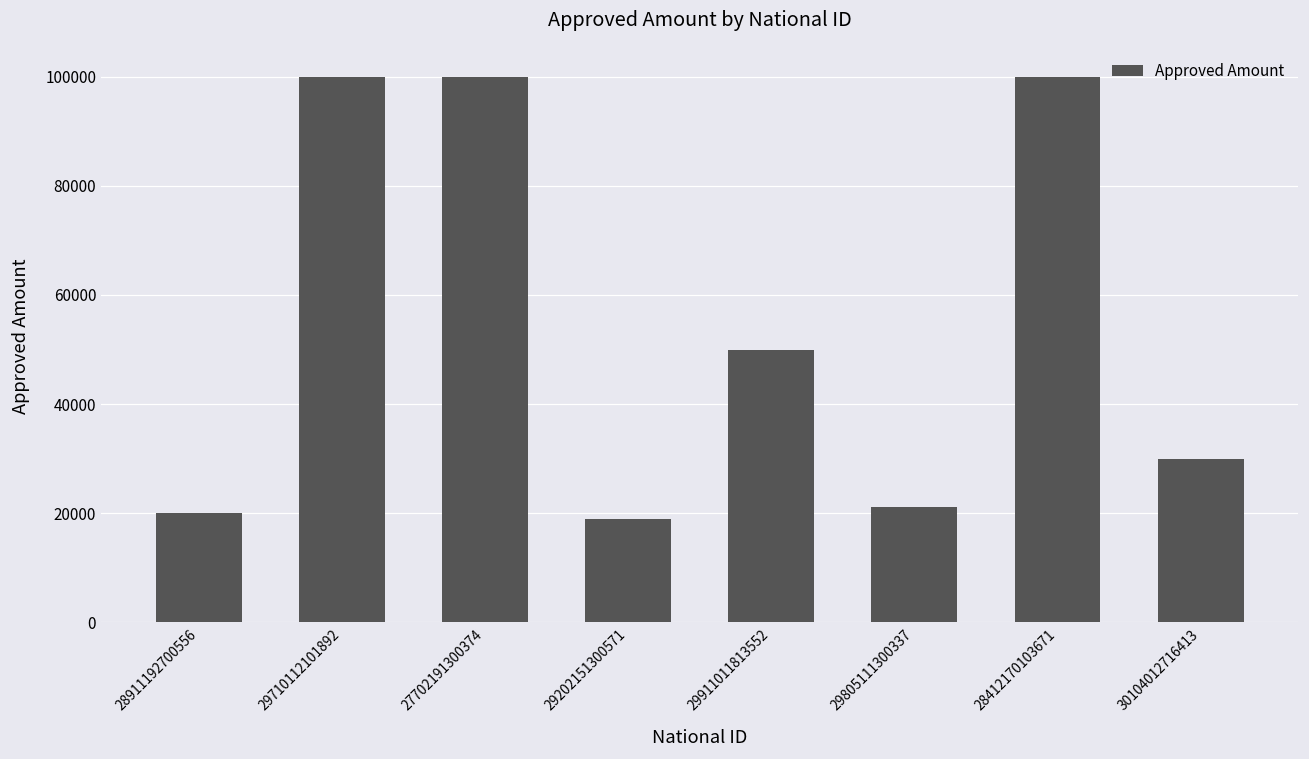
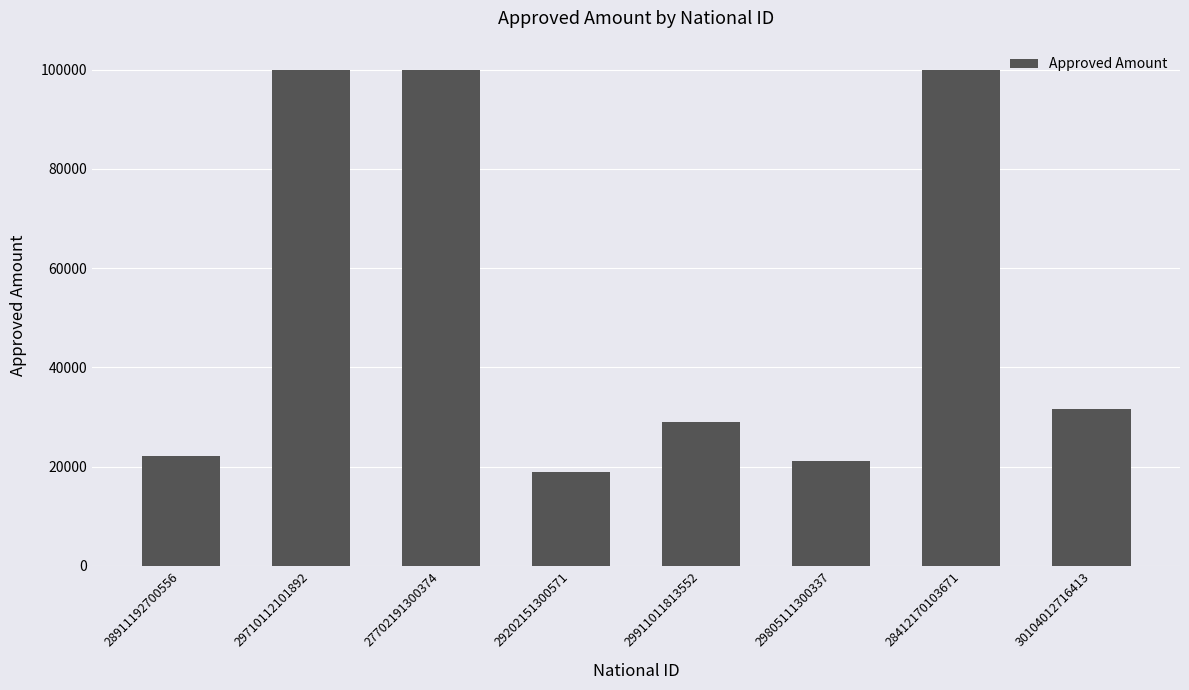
28911192700556: 20000 -> 22000
29911011813552: 50000 -> 29000
30104012716413: 30000 -> 32000
